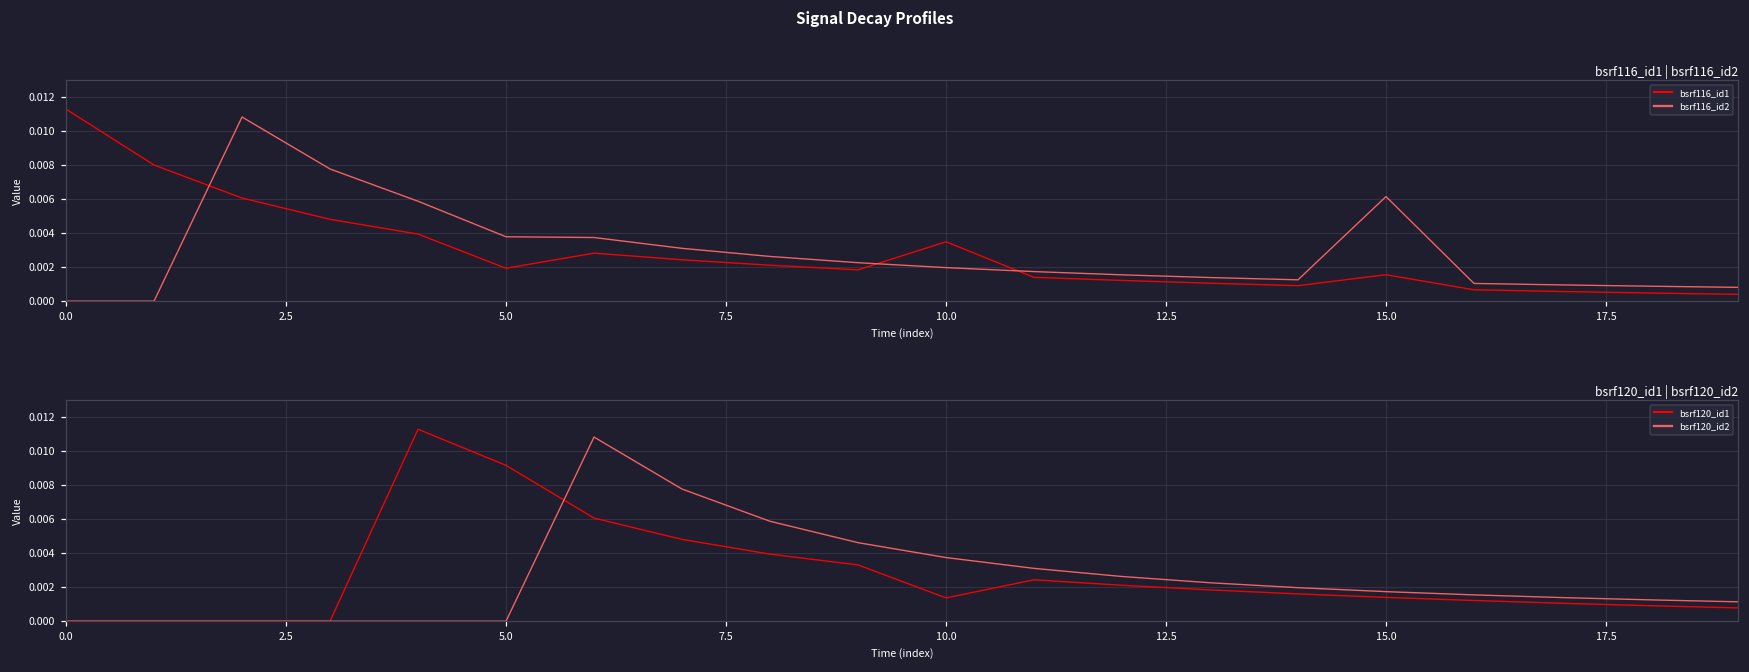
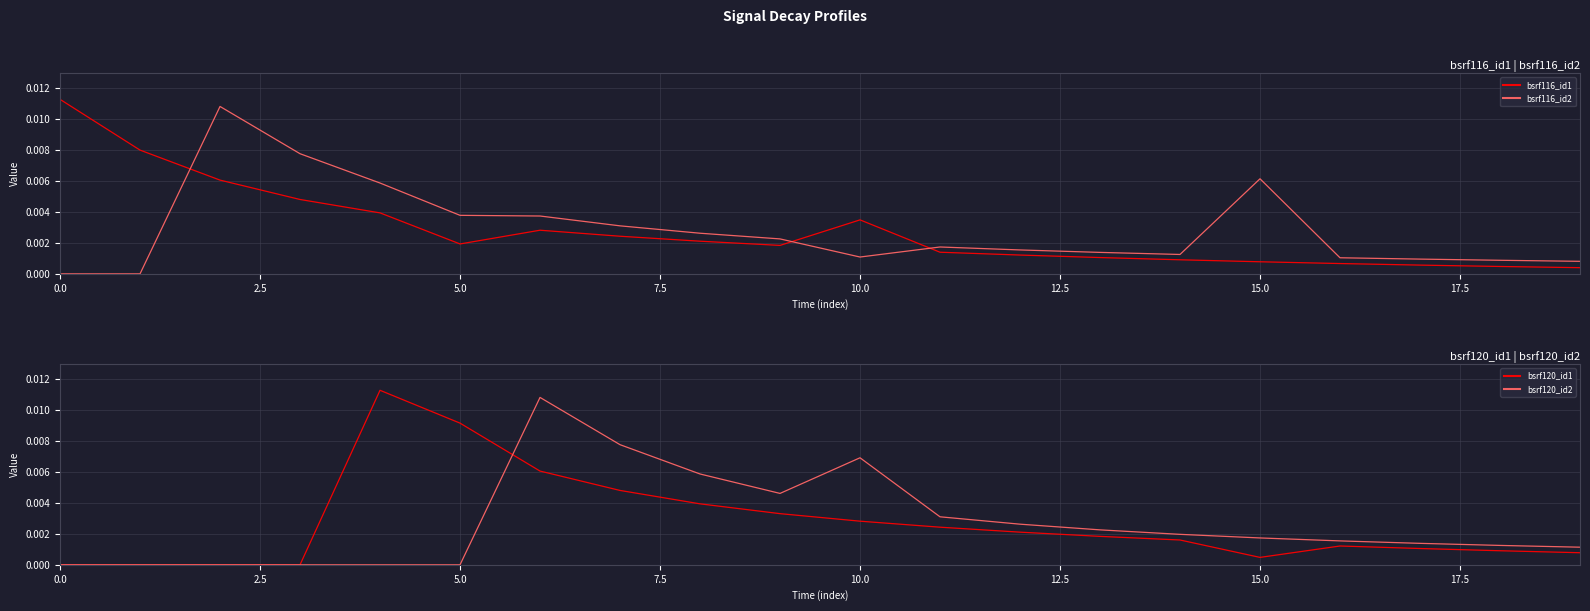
bsrf116_id1 | bsrf116_id2, bsrf116_id2, 10.0: 0.0020 -> 0.0011
bsrf116_id1 | bsrf116_id2, bsrf116_id1, 15.0: 0.0015 -> 0.0008
bsrf120_id1 | bsrf120_id2, bsrf120_id1, 10.0: 0.0014 -> 0.0028
bsrf120_id1 | bsrf120_id2, bsrf120_id2, 10.0: 0.0037 -> 0.0069
bsrf120_id1 | bsrf120_id2, bsrf120_id1, 15.0: 0.0014 -> 0.0005
